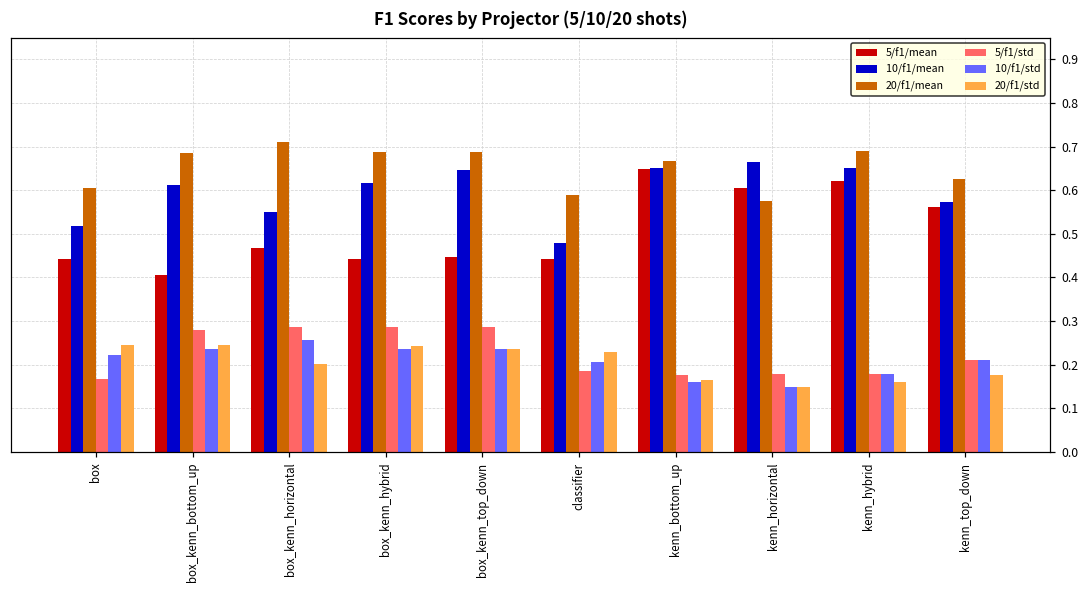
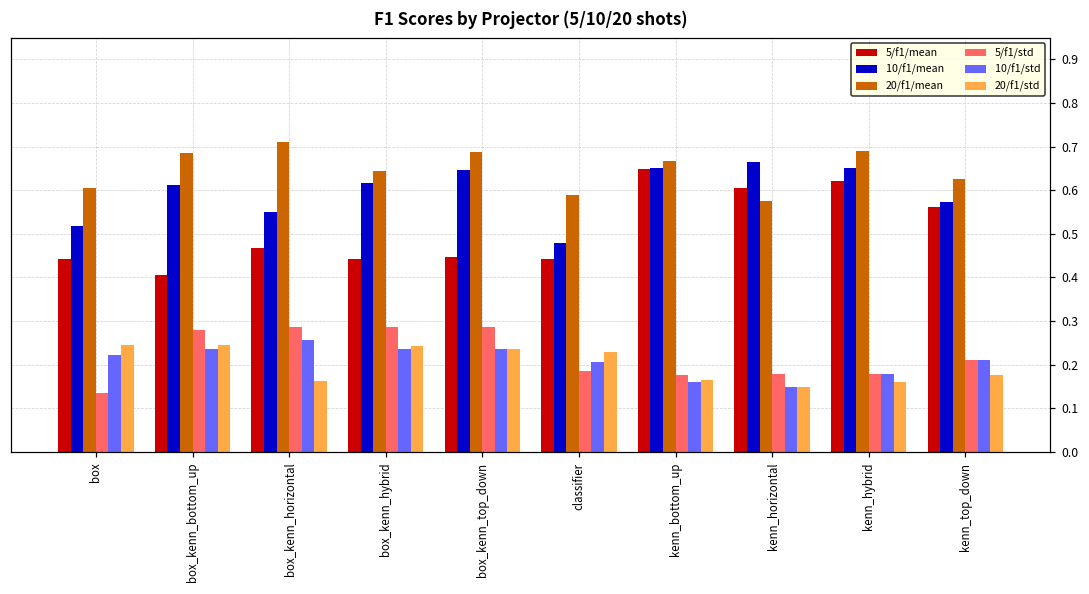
5/f1/std, box: 0.17 -> 0.14
20/f1/std, box_kenn_horizontal: 0.20 -> 0.16
20/f1/mean, box_kenn_hybrid: 0.69 -> 0.64
